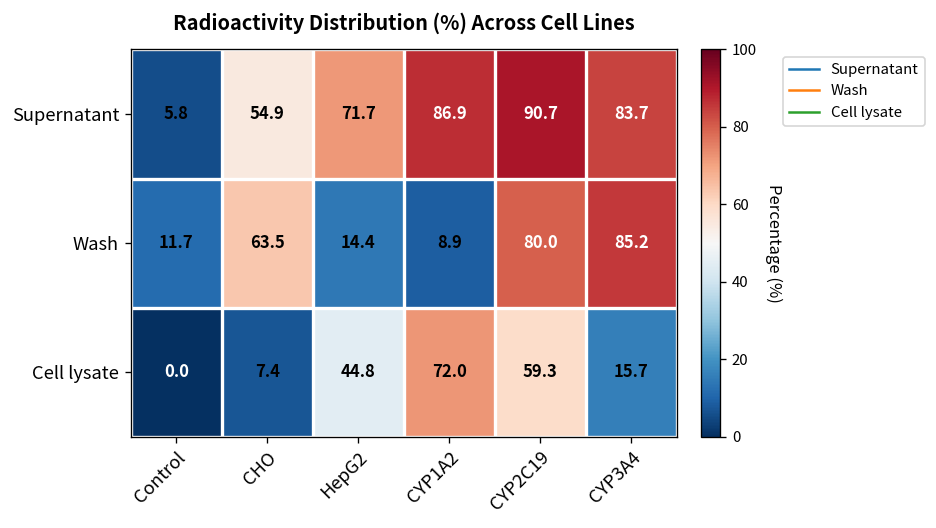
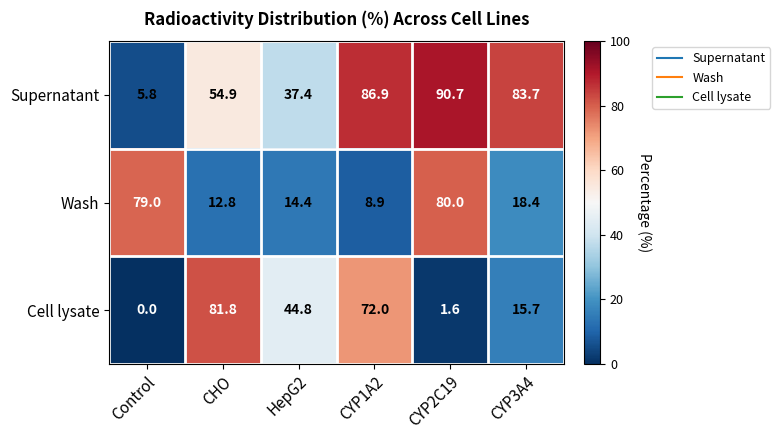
Supernatant, HepG2: 71.7 -> 37.4
Wash, Control: 11.7 -> 79.0
Wash, CHO: 63.5 -> 12.8
Wash, CYP3A4: 85.2 -> 18.4
Cell lysate, CHO: 7.4 -> 81.8
Cell lysate, CYP2C19: 59.3 -> 1.6
